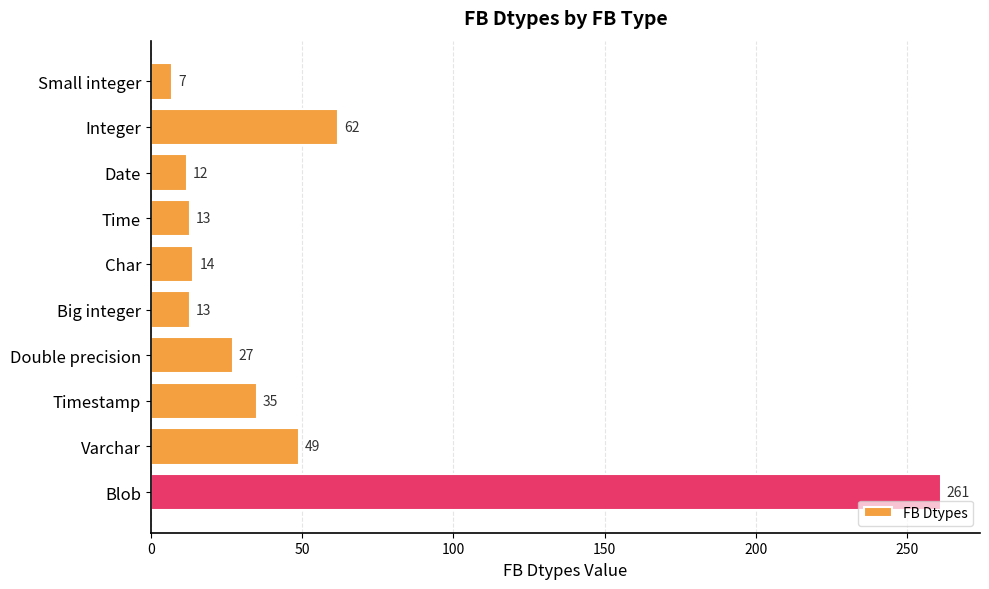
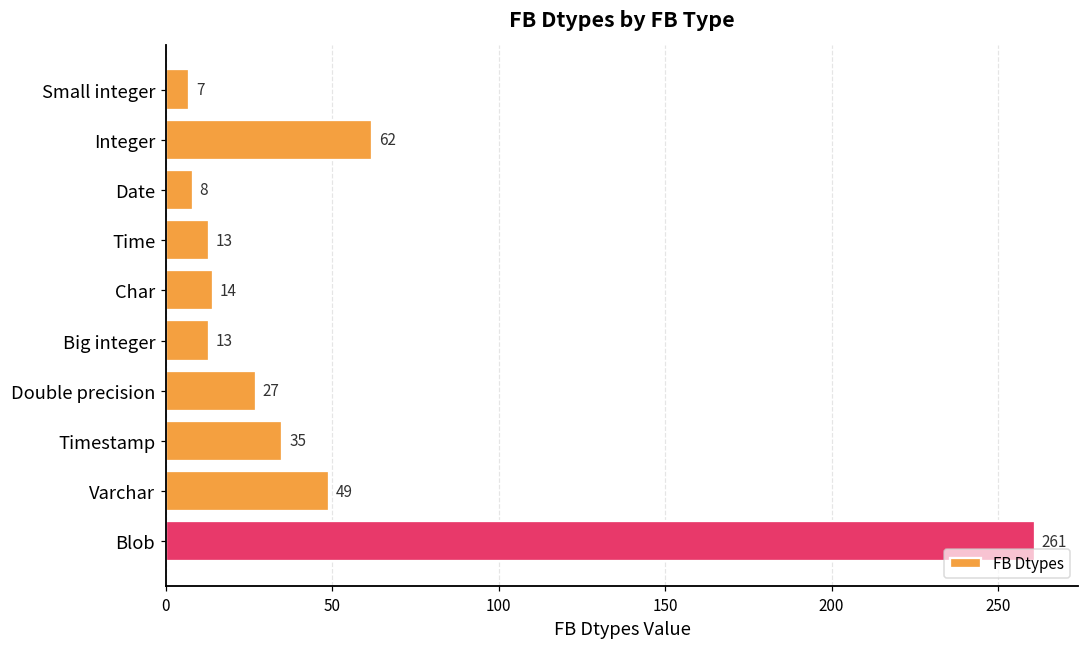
Date: 12 -> 8
